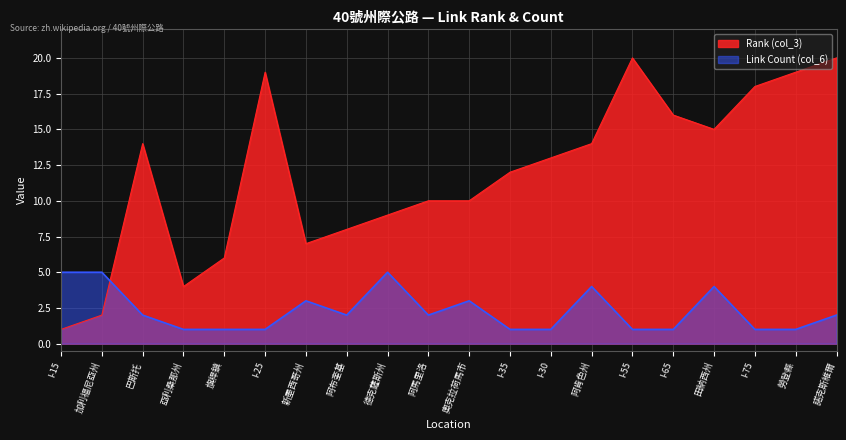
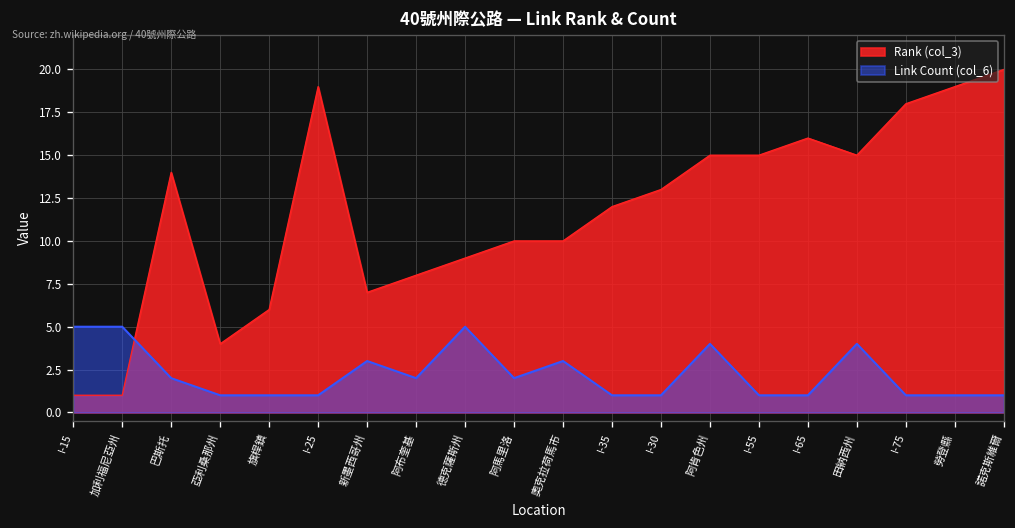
Rank (col_3), 加利福尼亞州: 2 -> 1
Rank (col_3), 阿肯色州: 14 -> 15
Rank (col_3), I-55: 20 -> 15
Link Count (col_6), 諾克斯維爾: 2 -> 1
